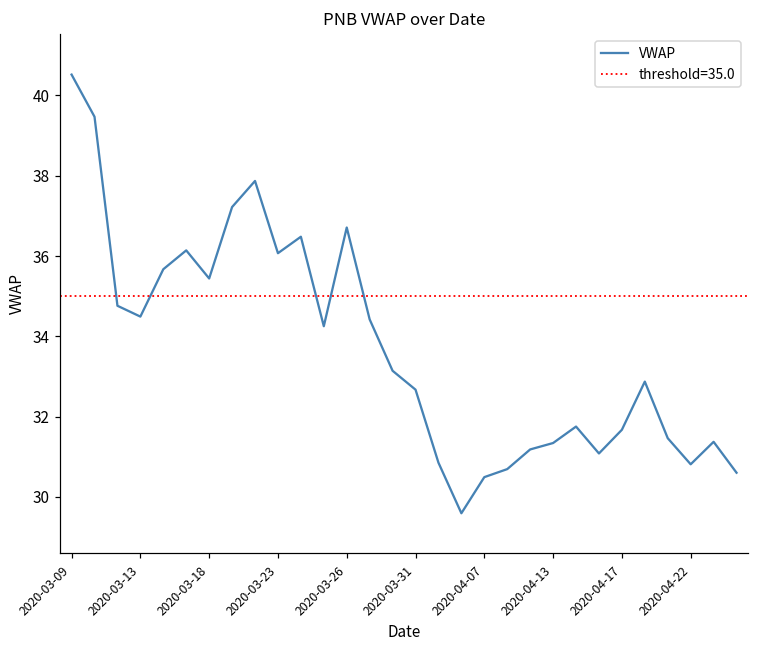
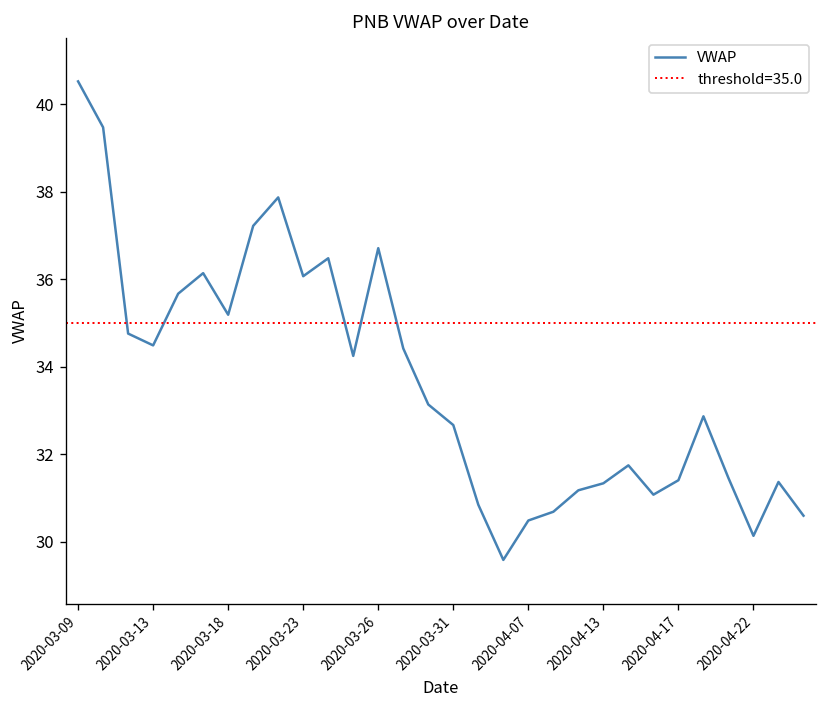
2020-03-18: 35.4 -> 35.2
2020-04-17: 31.7 -> 31.4
2020-04-22: 30.8 -> 30.1
